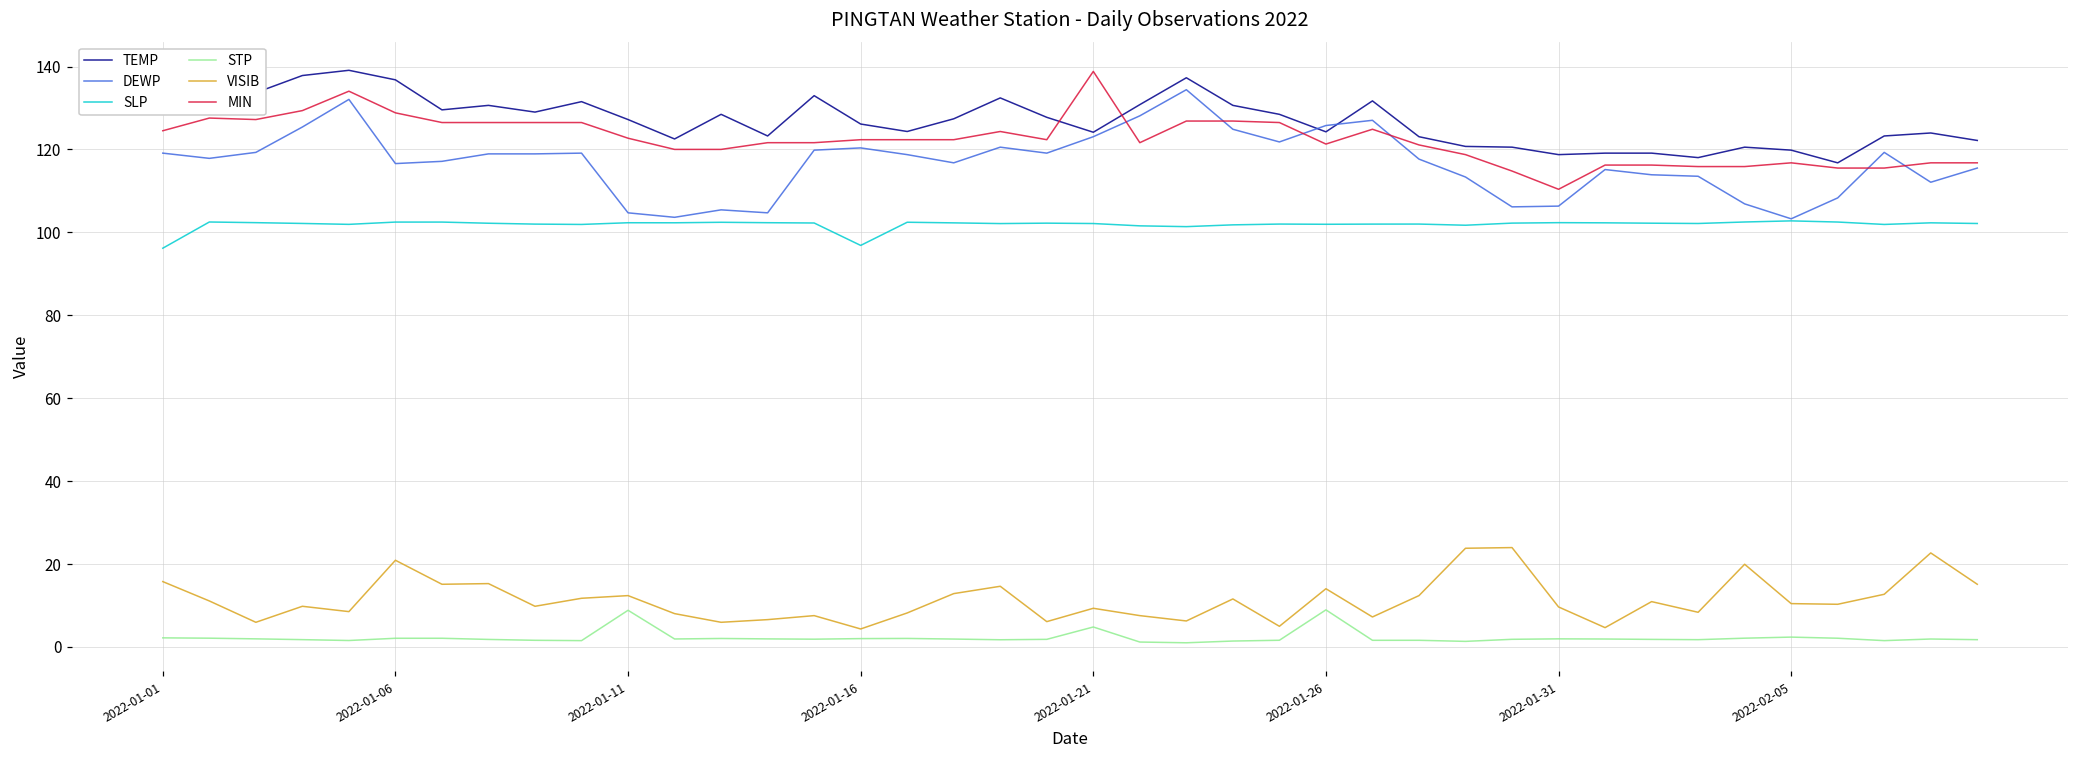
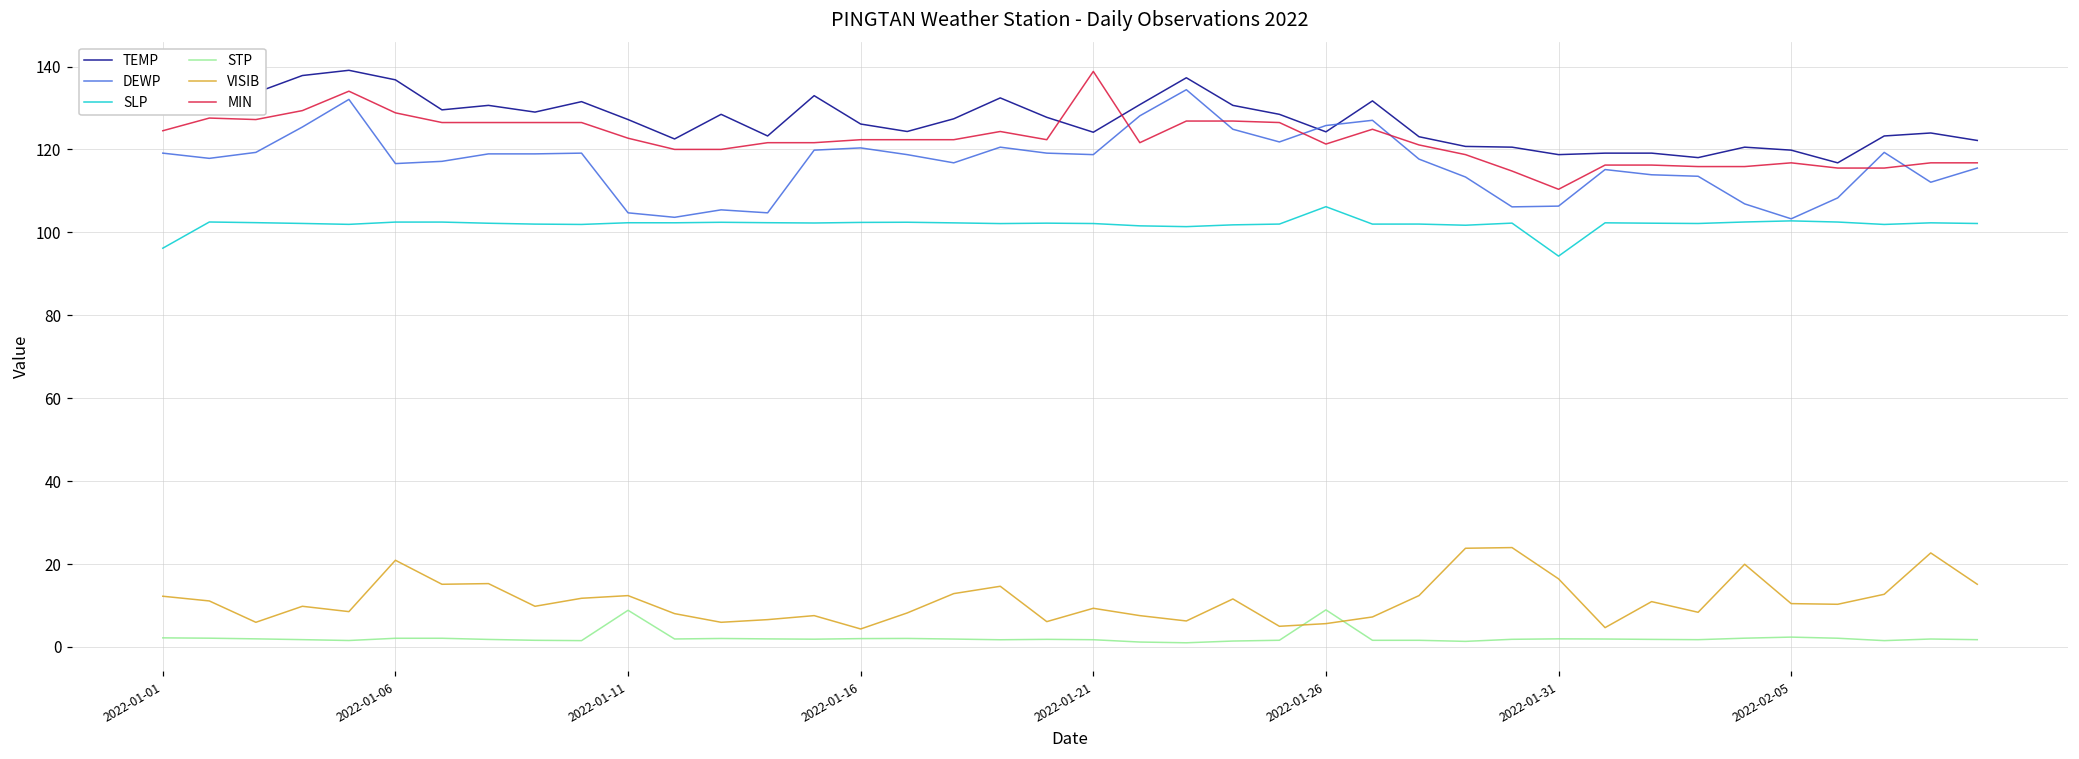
VISIB, 2022-01-01: 16 -> 12
SLP, 2022-01-16: 97 -> 102
DEWP, 2022-01-21: 123 -> 119
STP, 2022-01-21: 5 -> 2
SLP, 2022-01-26: 102 -> 106
VISIB, 2022-01-26: 14 -> 6
SLP, 2022-01-31: 102 -> 94
VISIB, 2022-01-31: 10 -> 16
